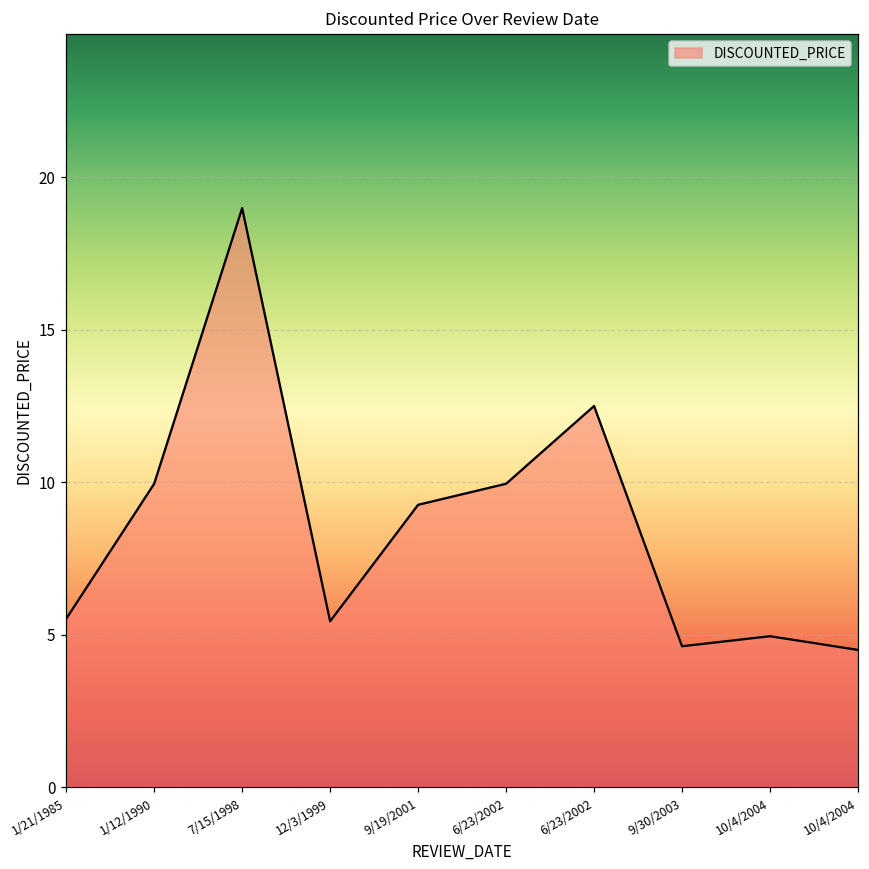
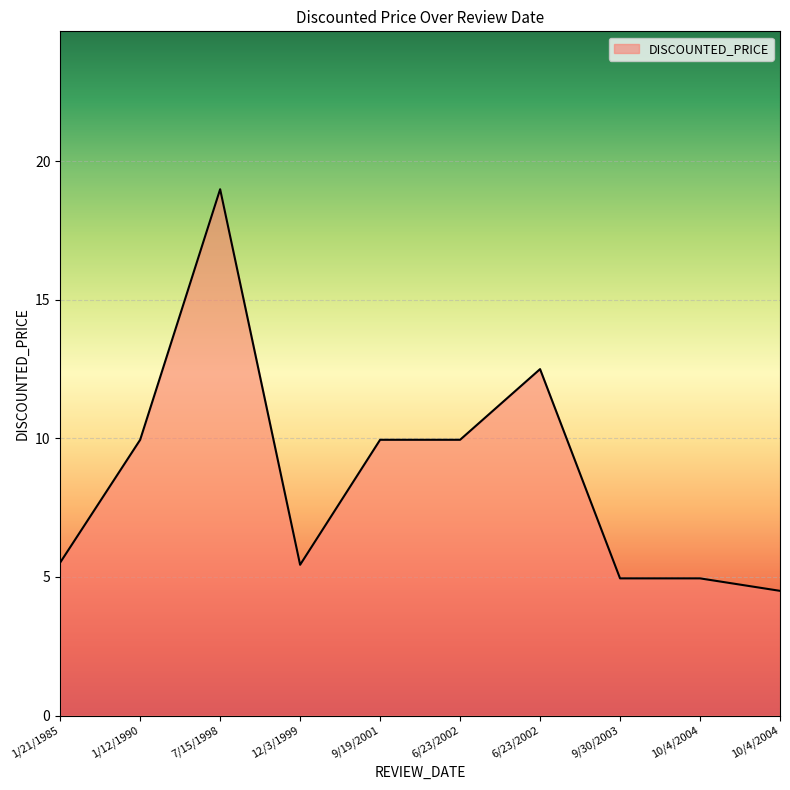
9/19/2001: 9.3 -> 10.0
9/30/2003: 4.6 -> 5.0
